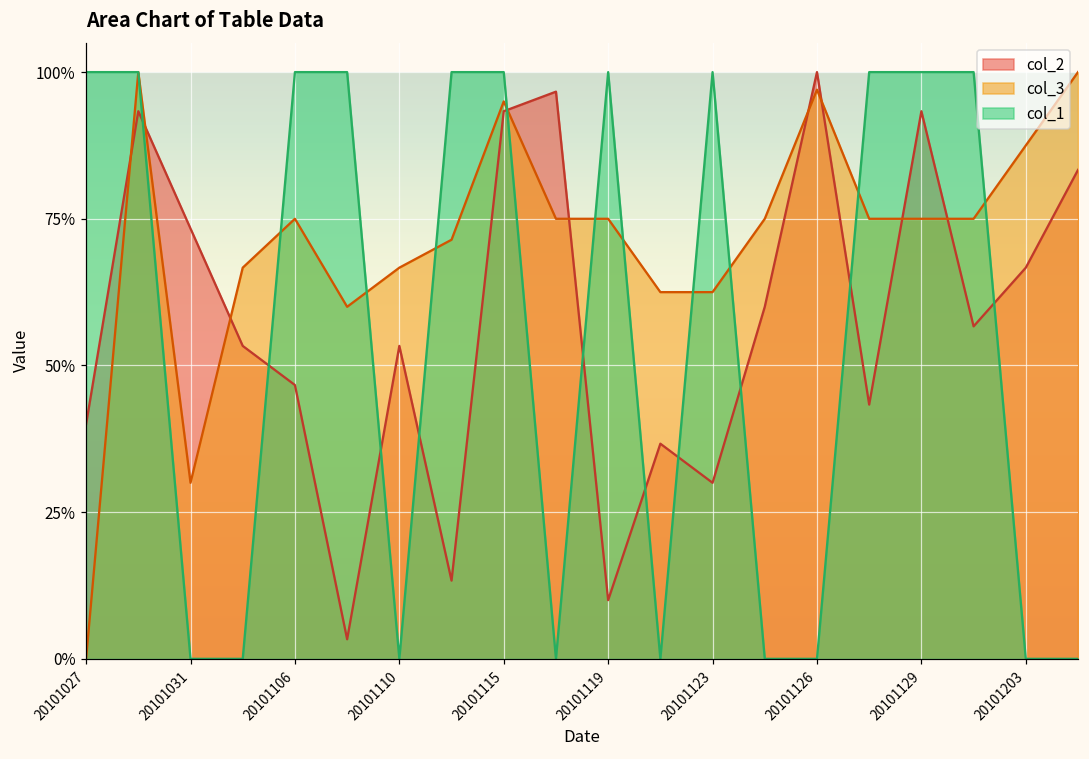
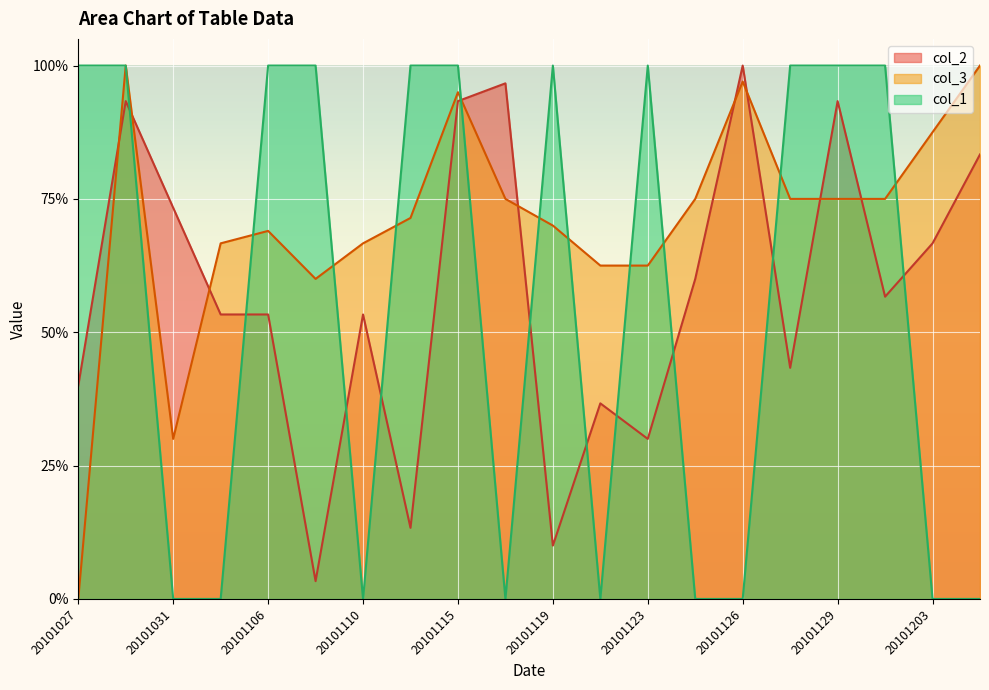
col_2, 20101106: 47% -> 53%
col_3, 20101106: 75% -> 69%
col_3, 20101119: 75% -> 70%
